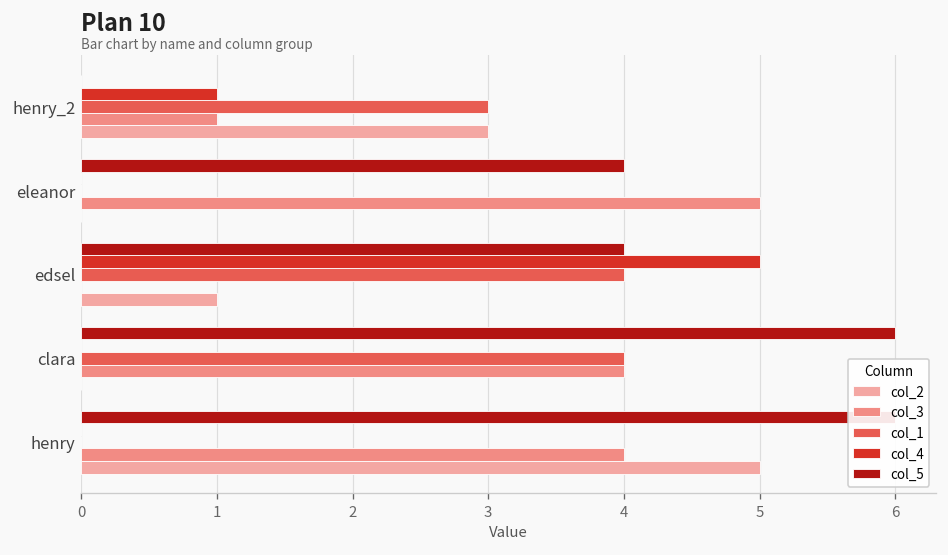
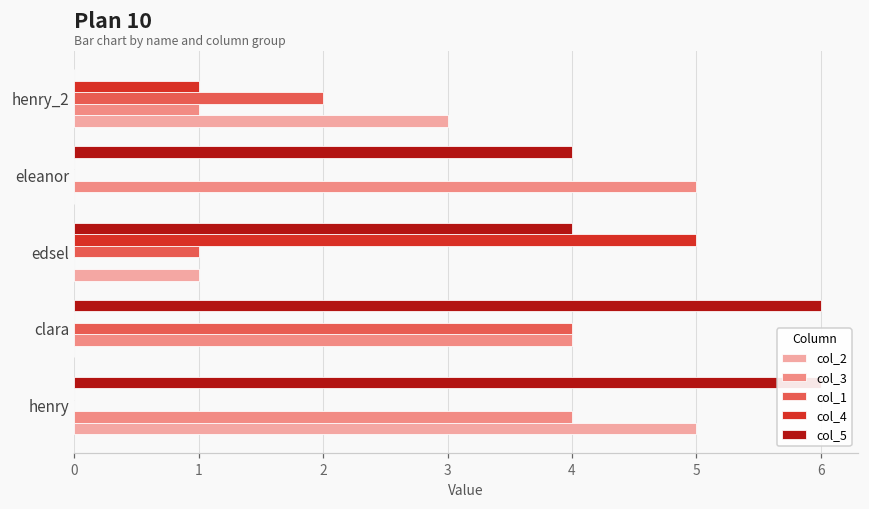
col_1, henry_2: 3 -> 2
col_1, edsel: 4 -> 1
